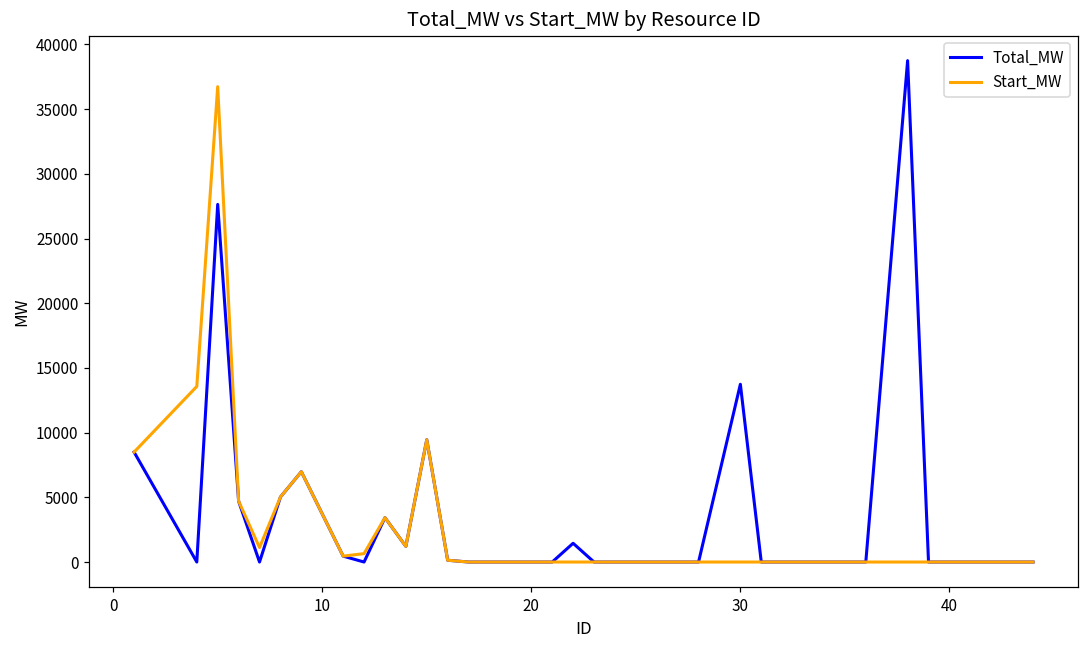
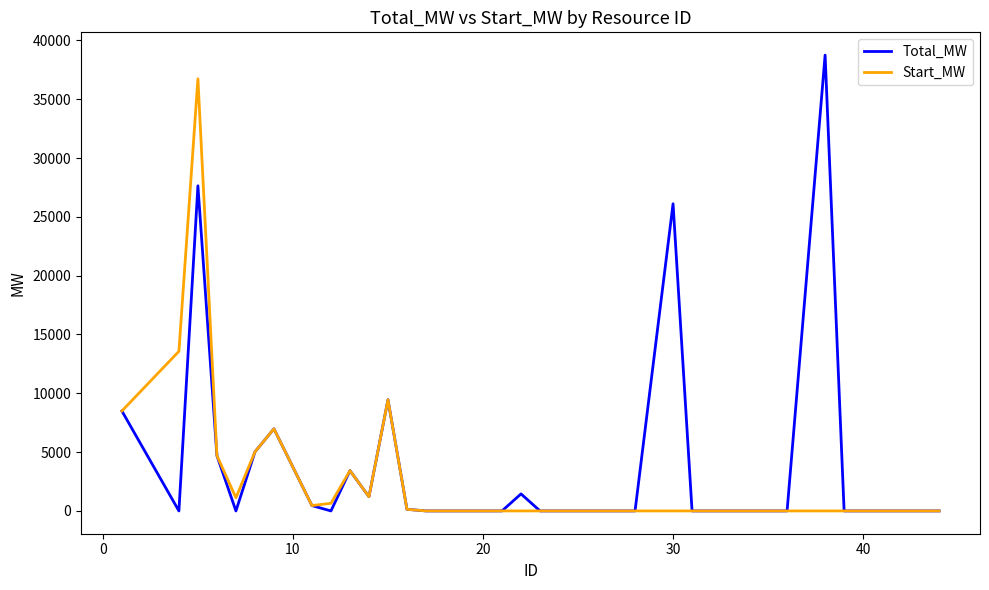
Total_MW, 30: 13700 -> 26100
